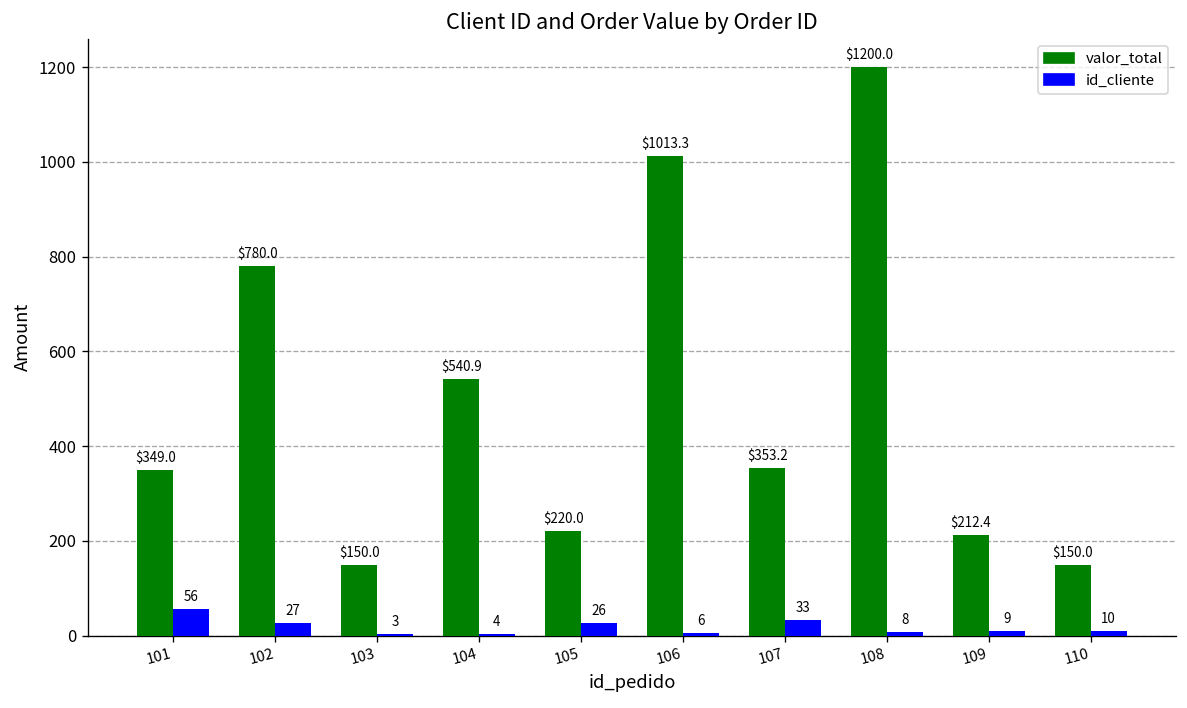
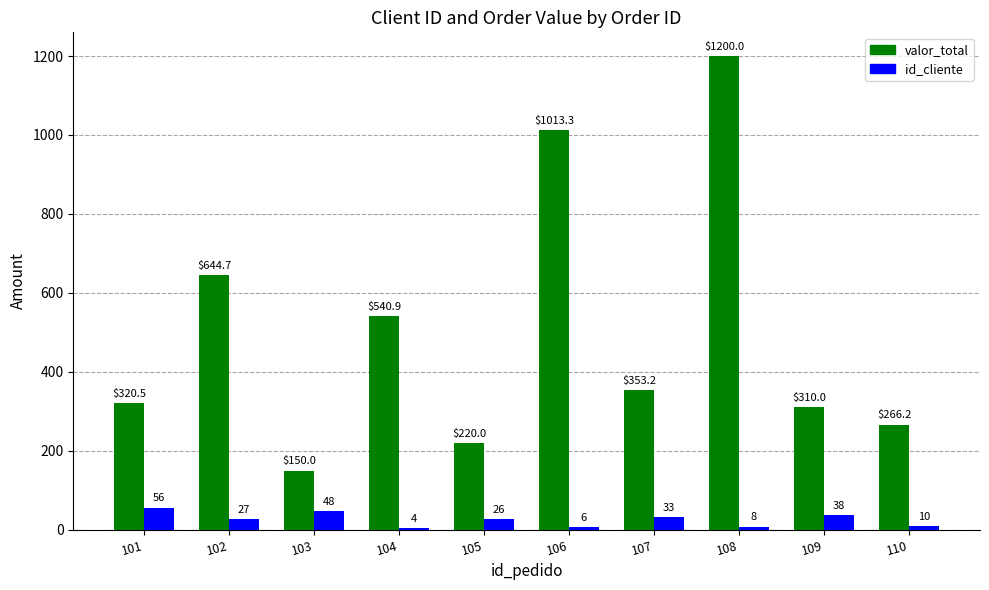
valor_total, 101: $349.0 -> $320.5
valor_total, 102: $780.0 -> $644.7
id_cliente, 103: 3 -> 48
valor_total, 109: $212.4 -> $310.0
id_cliente, 109: 9 -> 38
valor_total, 110: $150.0 -> $266.2
